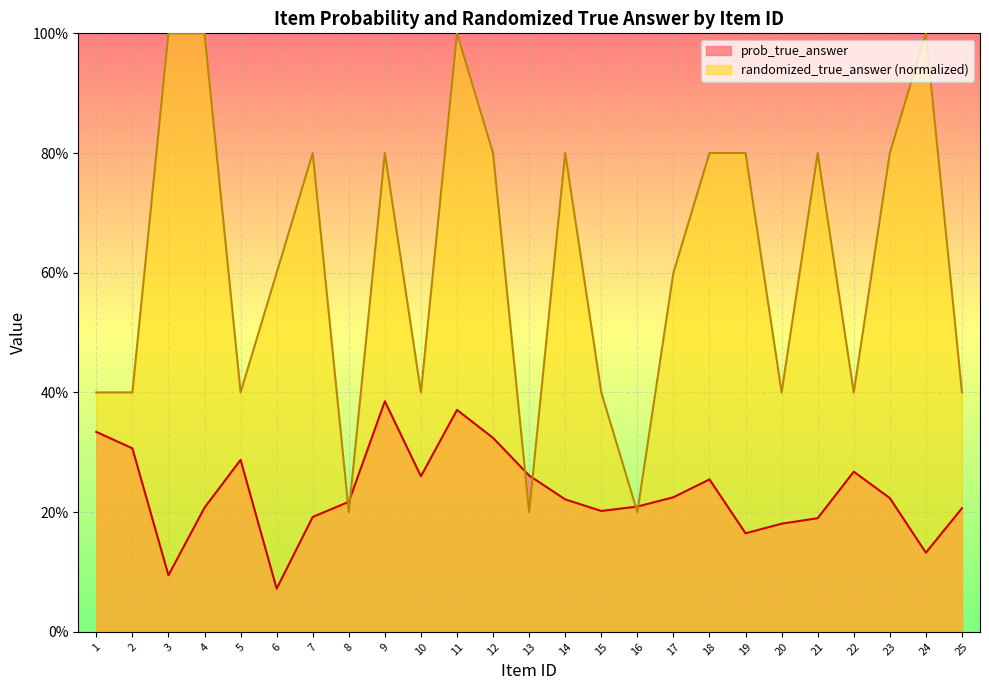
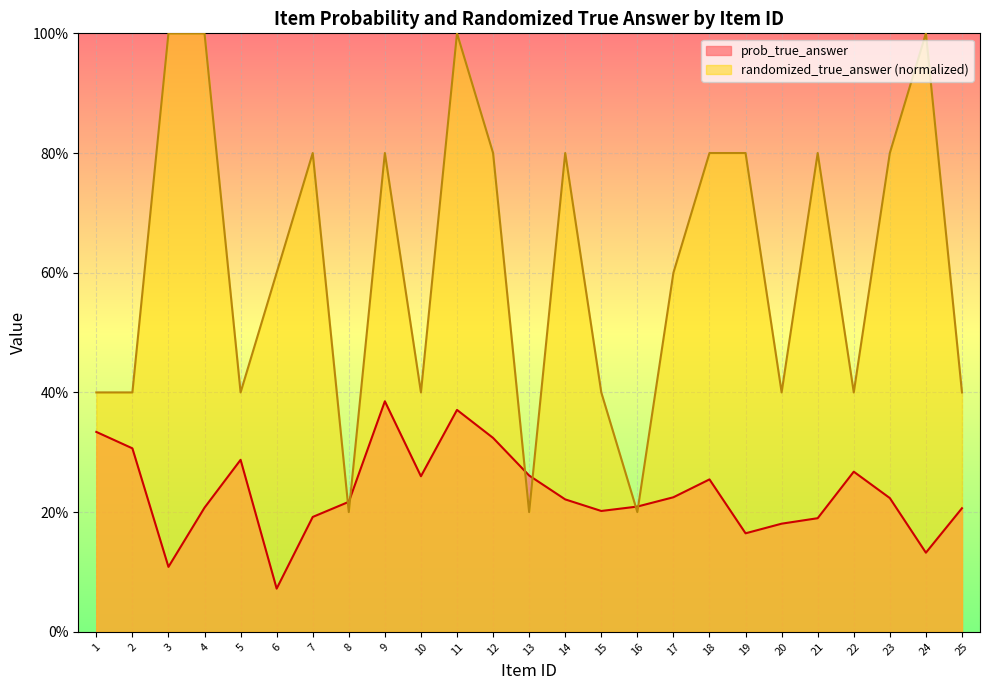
prob_true_answer, 3: 9% -> 11%
